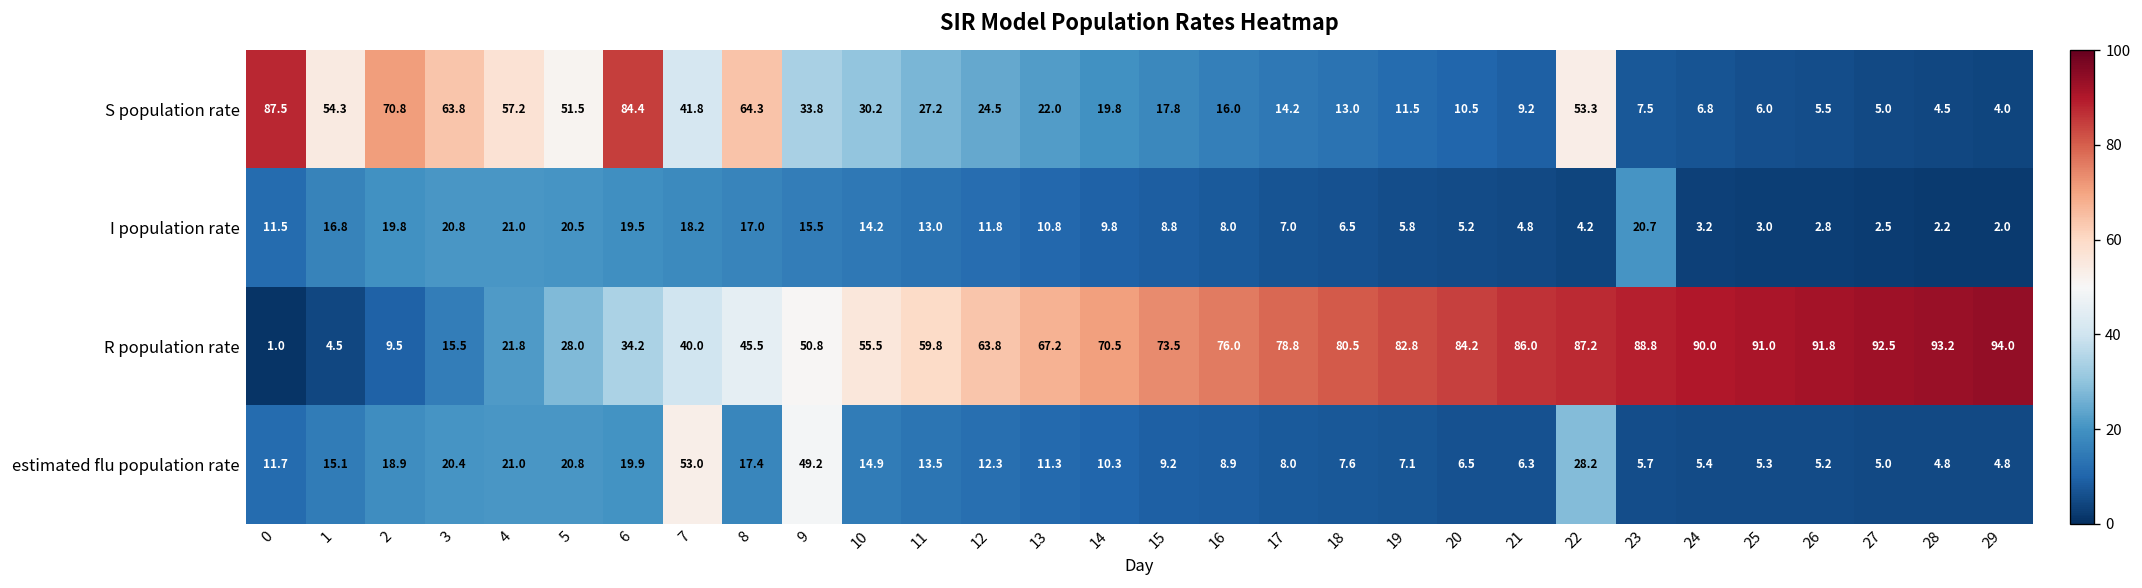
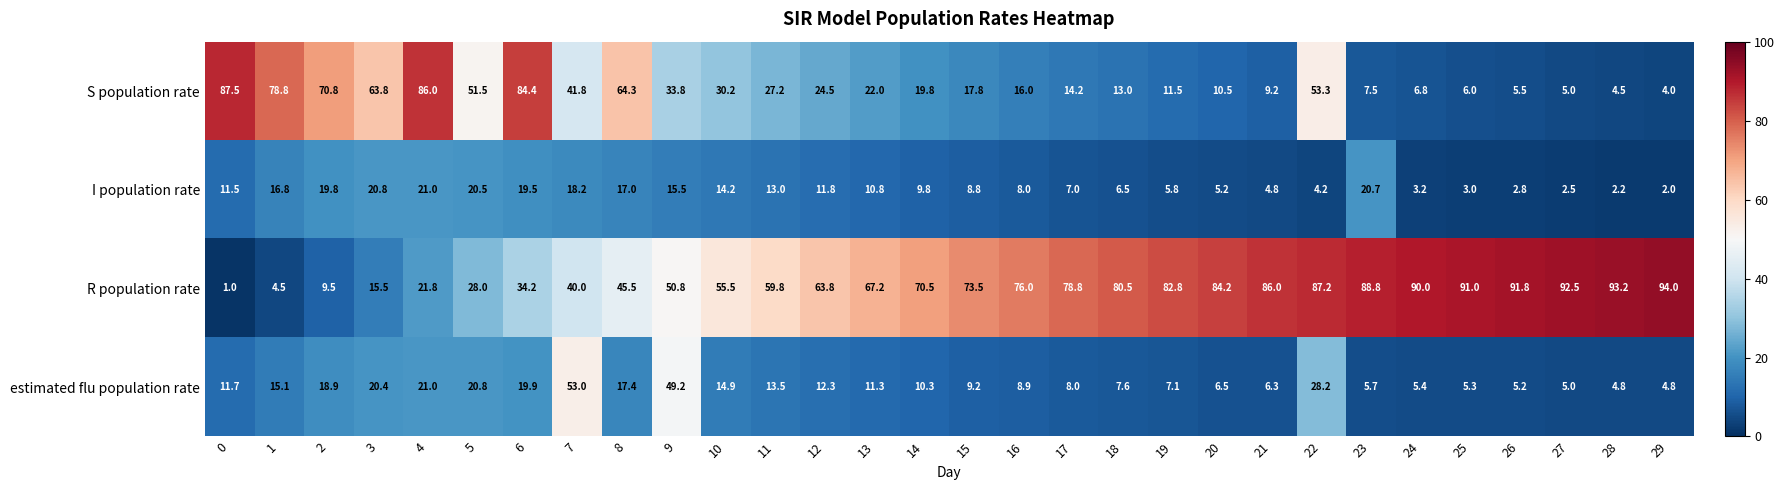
S population rate, 1: 54.3 -> 78.8
S population rate, 4: 57.2 -> 86.0
